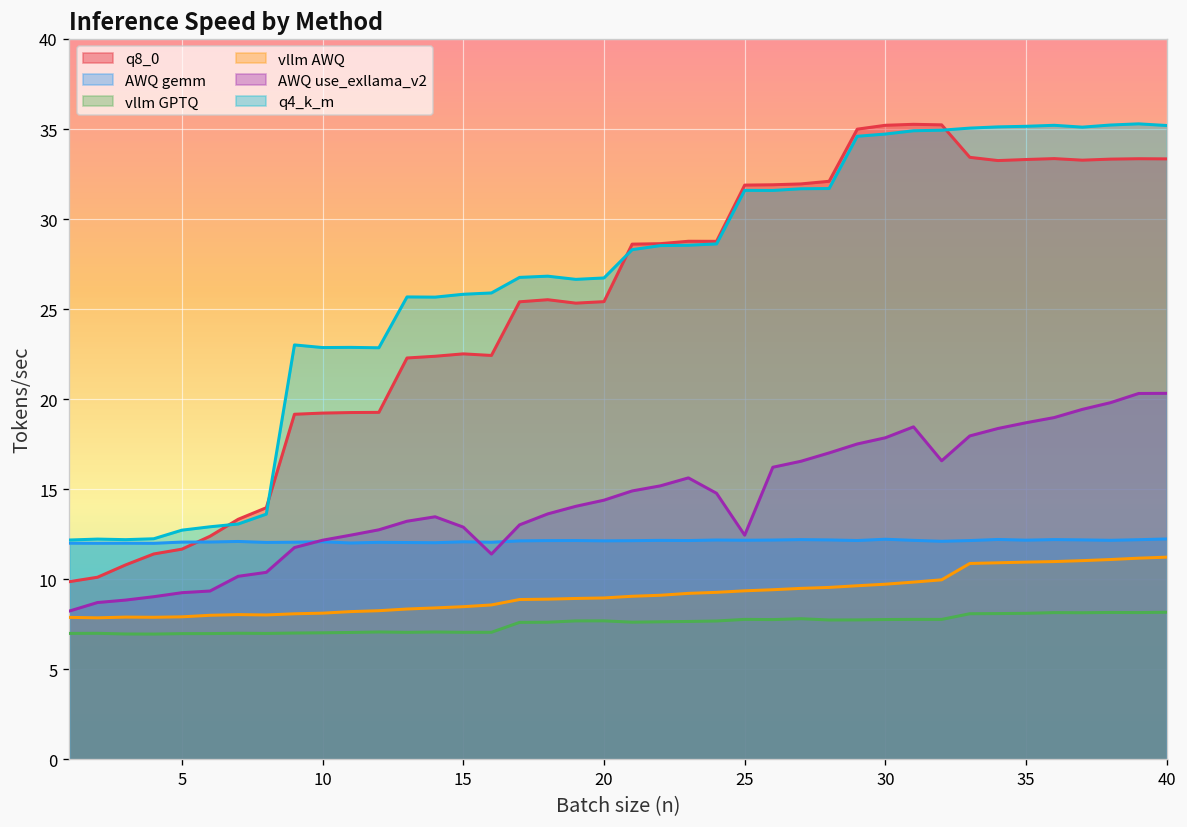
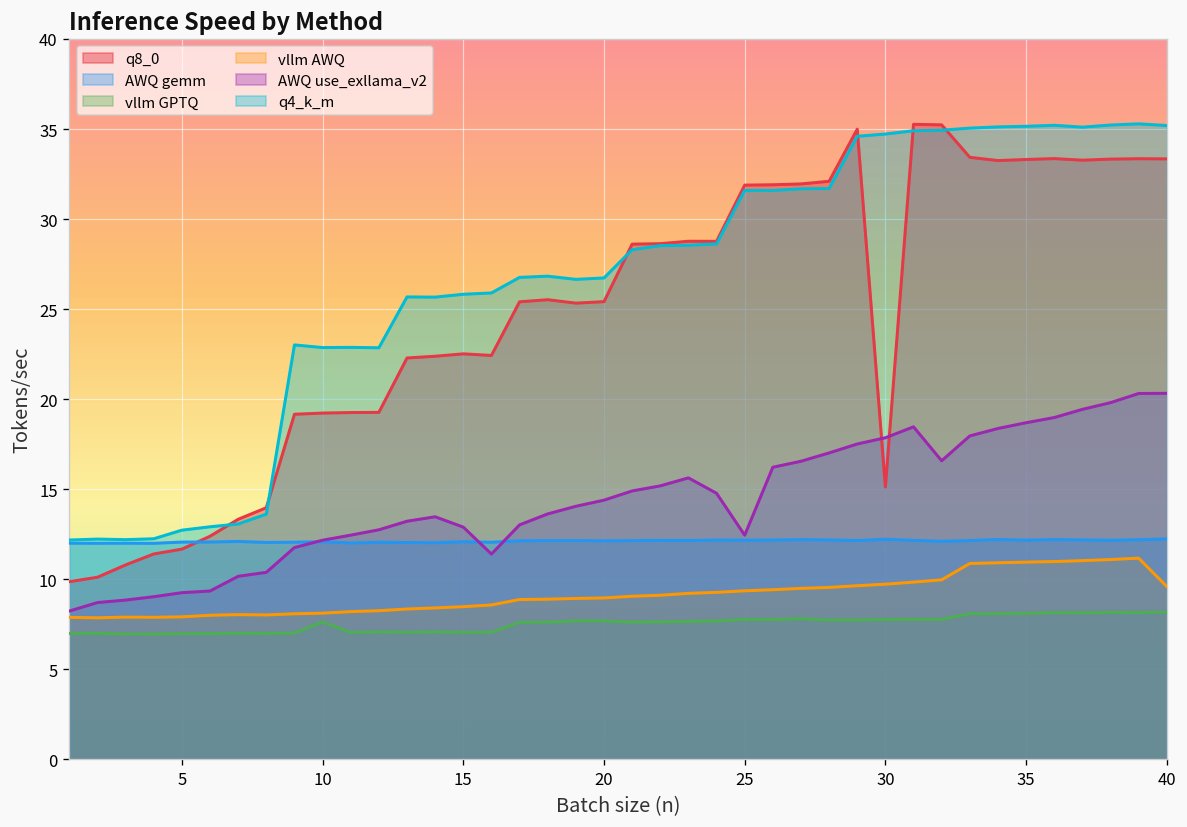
vllm GPTQ, 10: 7.0 -> 7.6
q8_0, 30: 35.2 -> 15.1
vllm AWQ, 40: 11.2 -> 9.6
